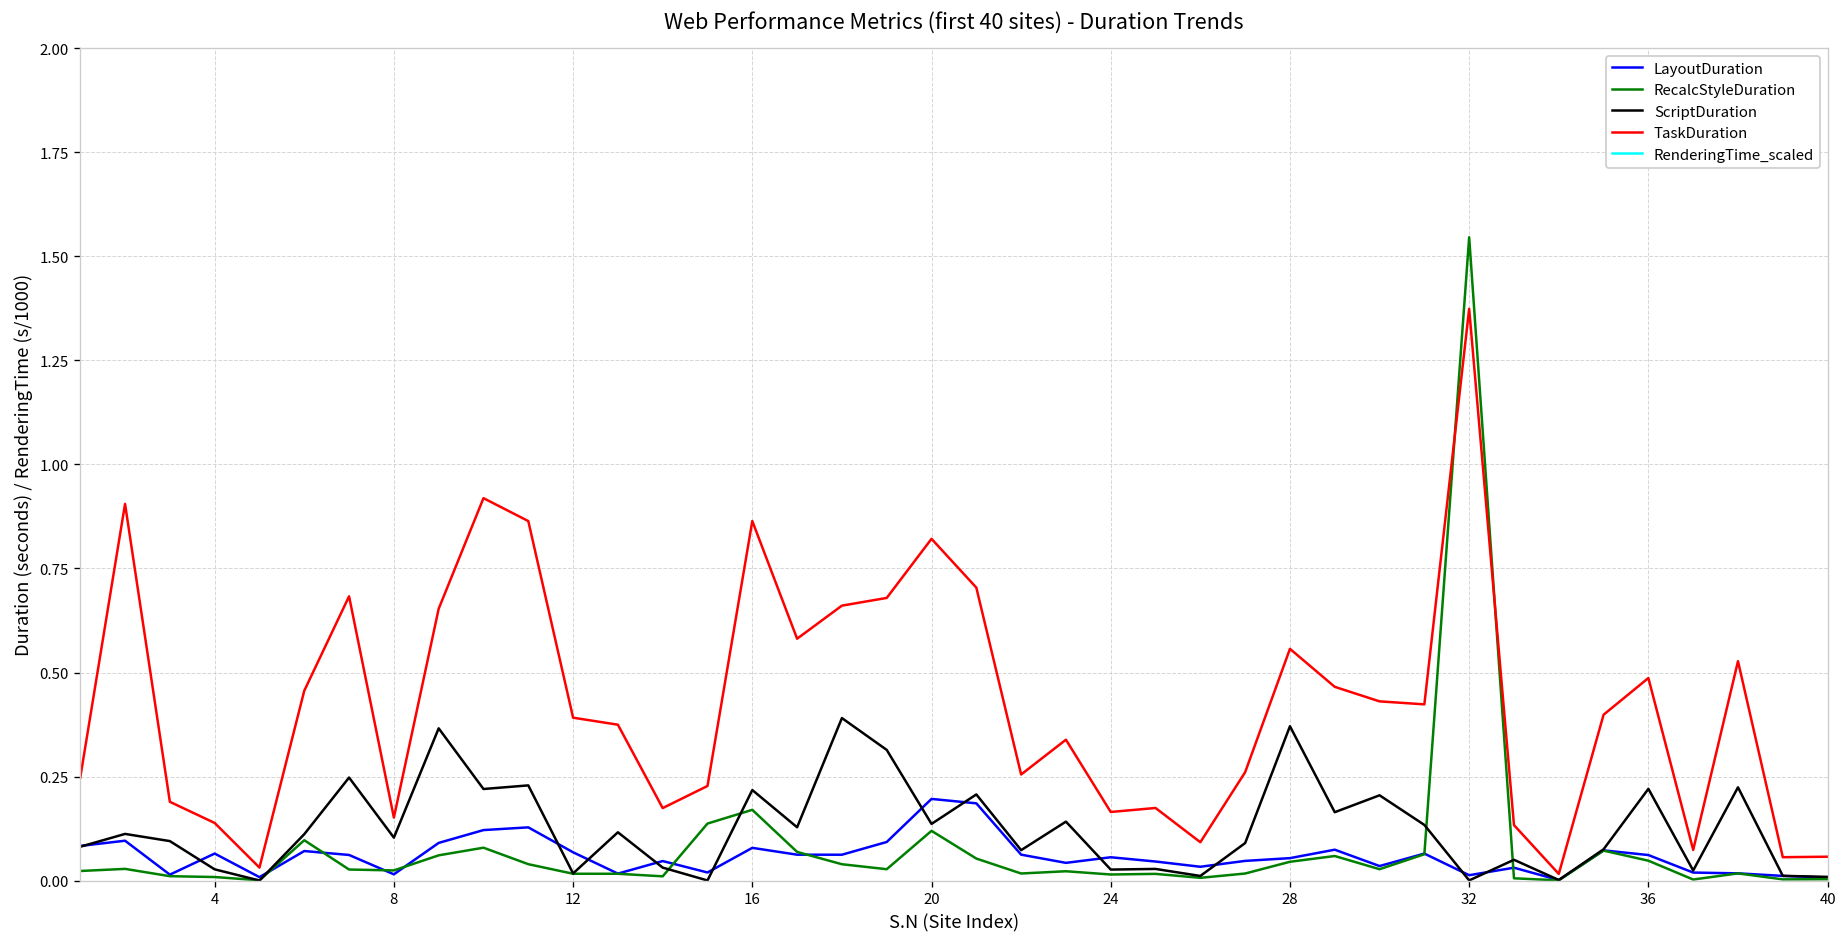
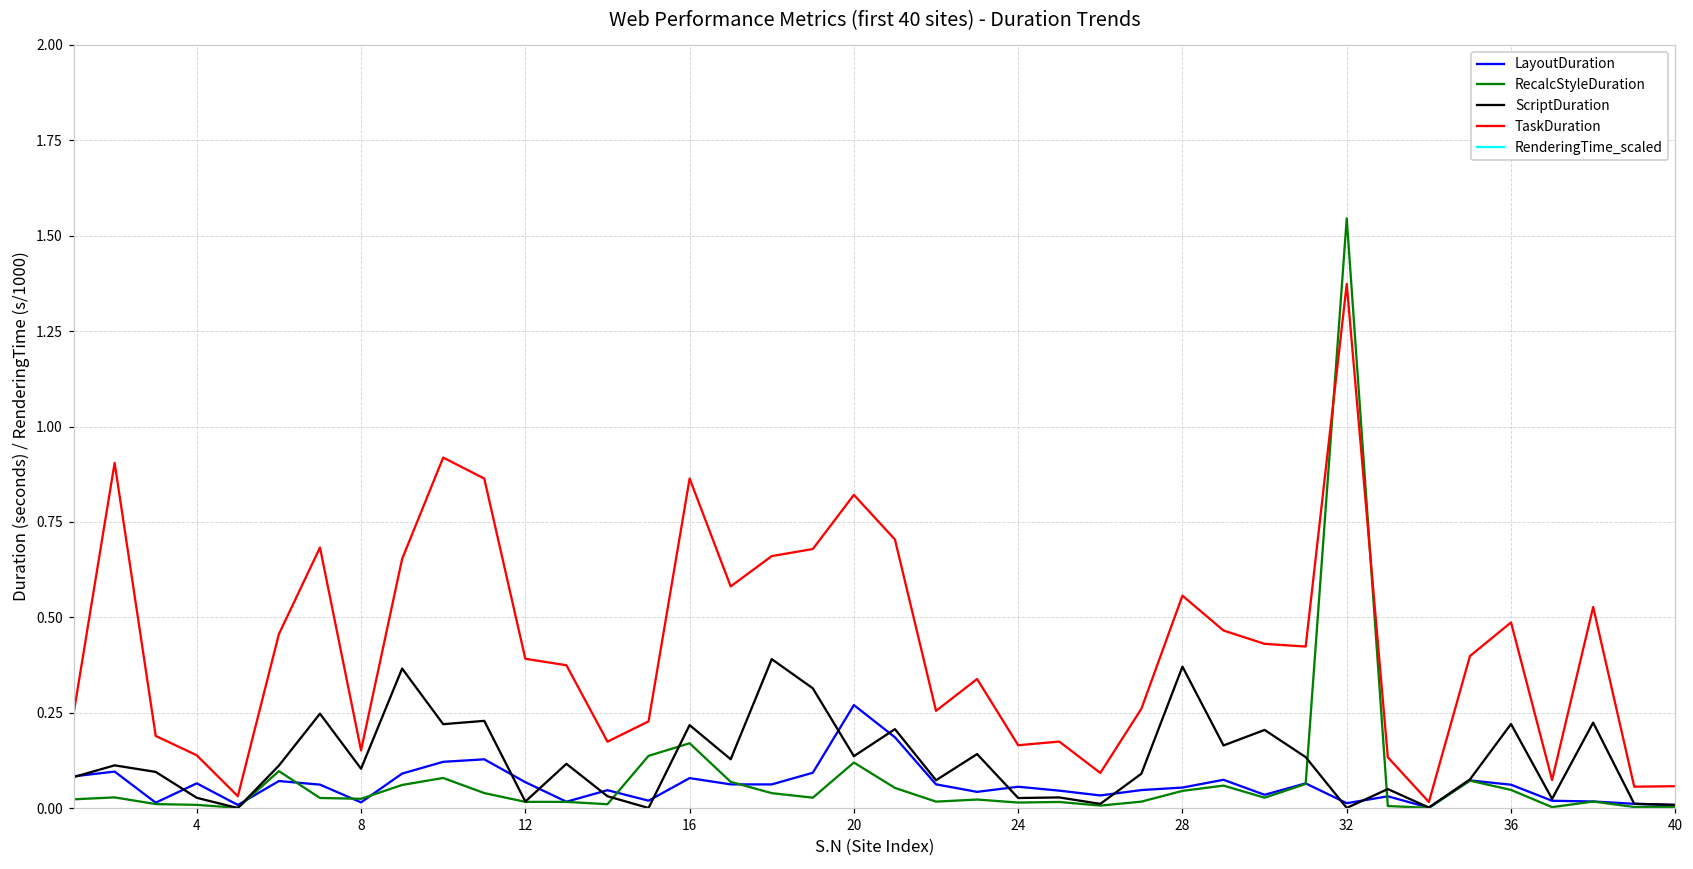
LayoutDuration, 20: 0.20 -> 0.27
